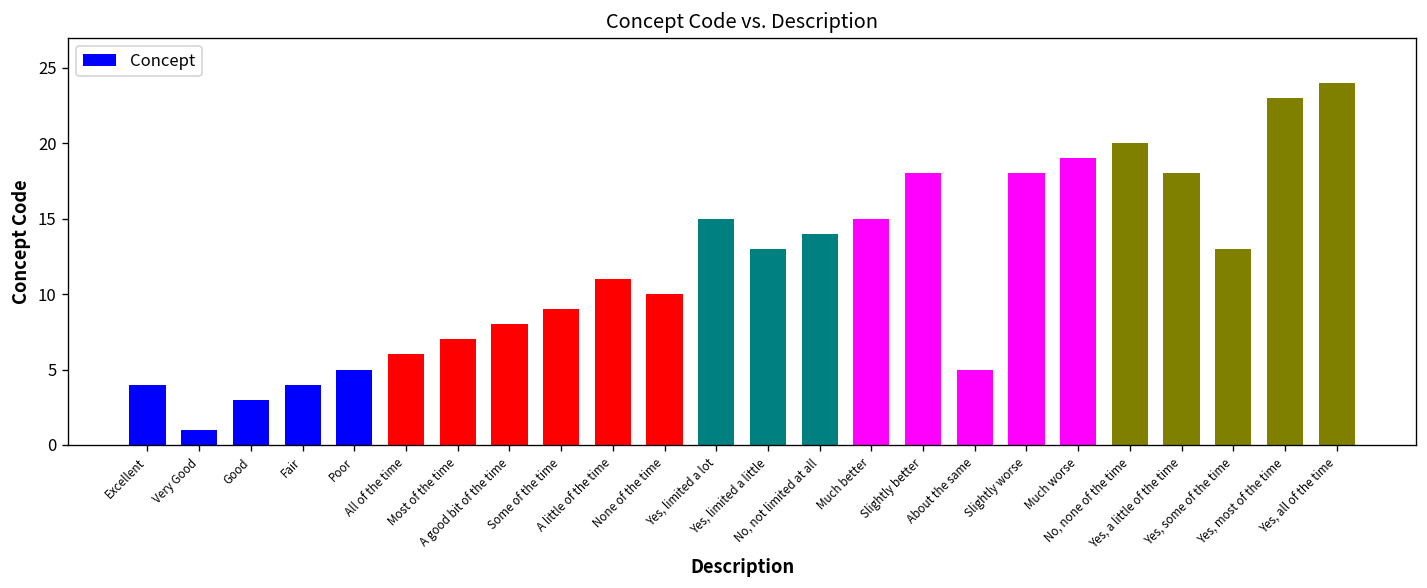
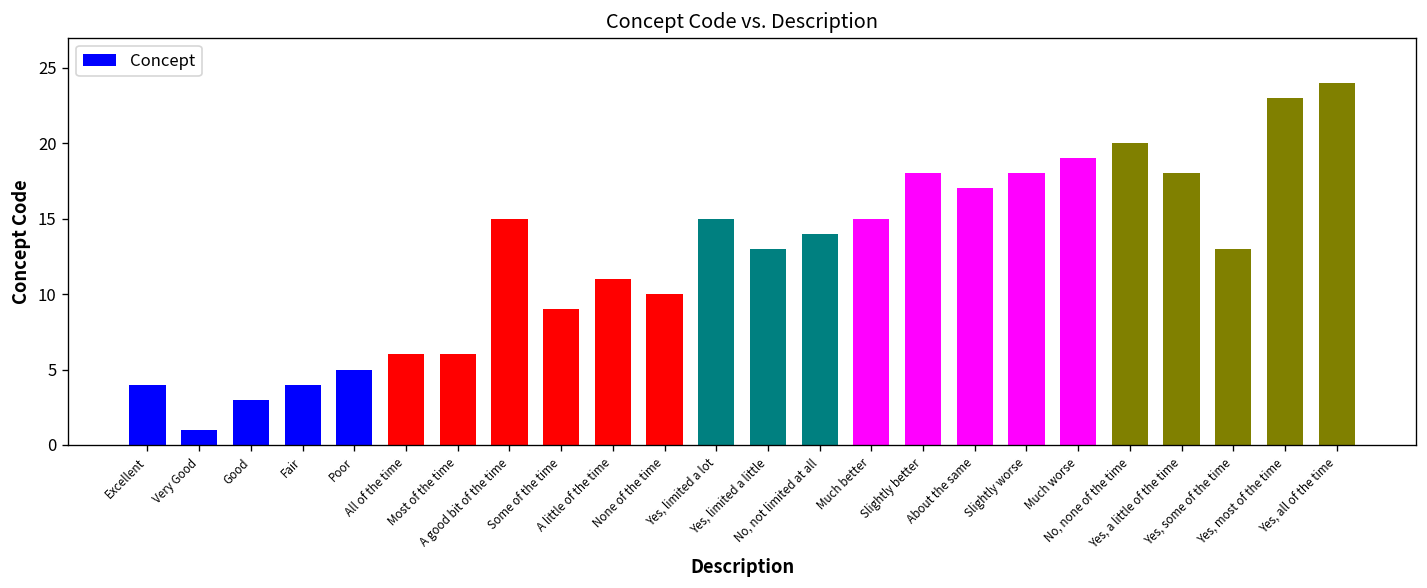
Most of the time: 7 -> 6
A good bit of the time: 8 -> 15
About the same: 5 -> 17
